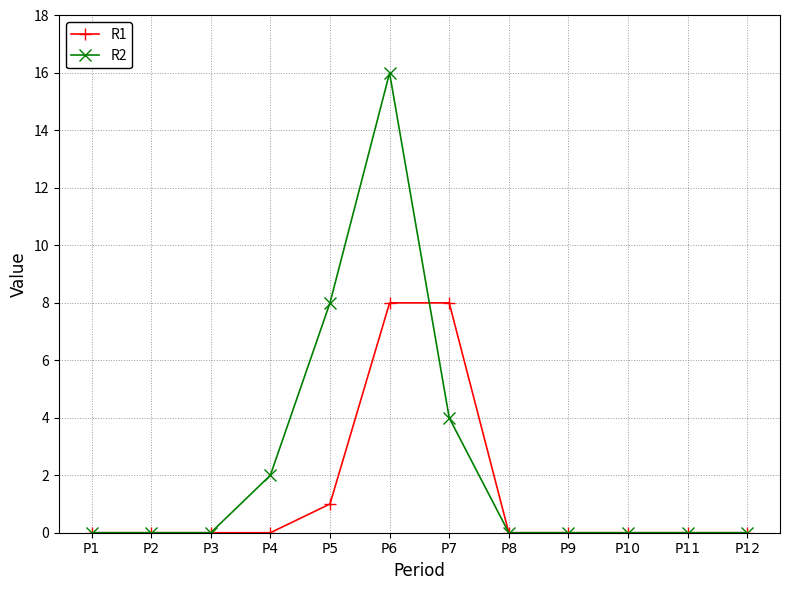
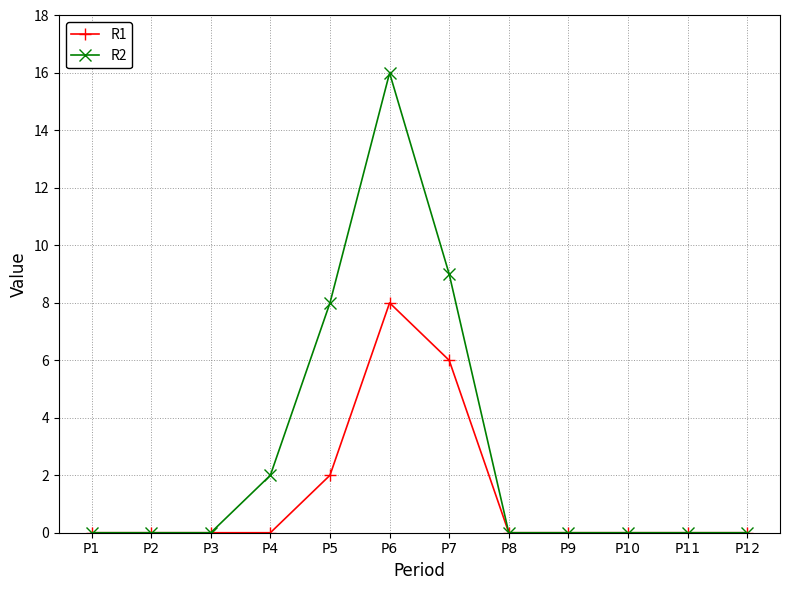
R1, P5: 1 -> 2
R1, P7: 8 -> 6
R2, P7: 4 -> 9
